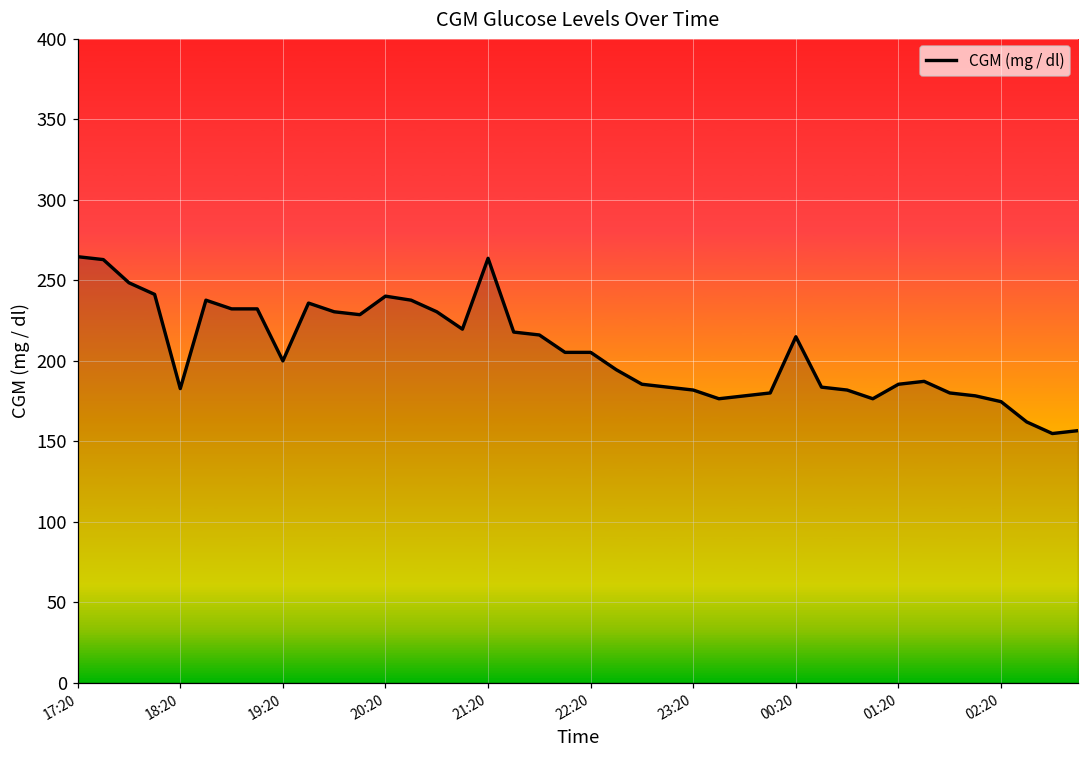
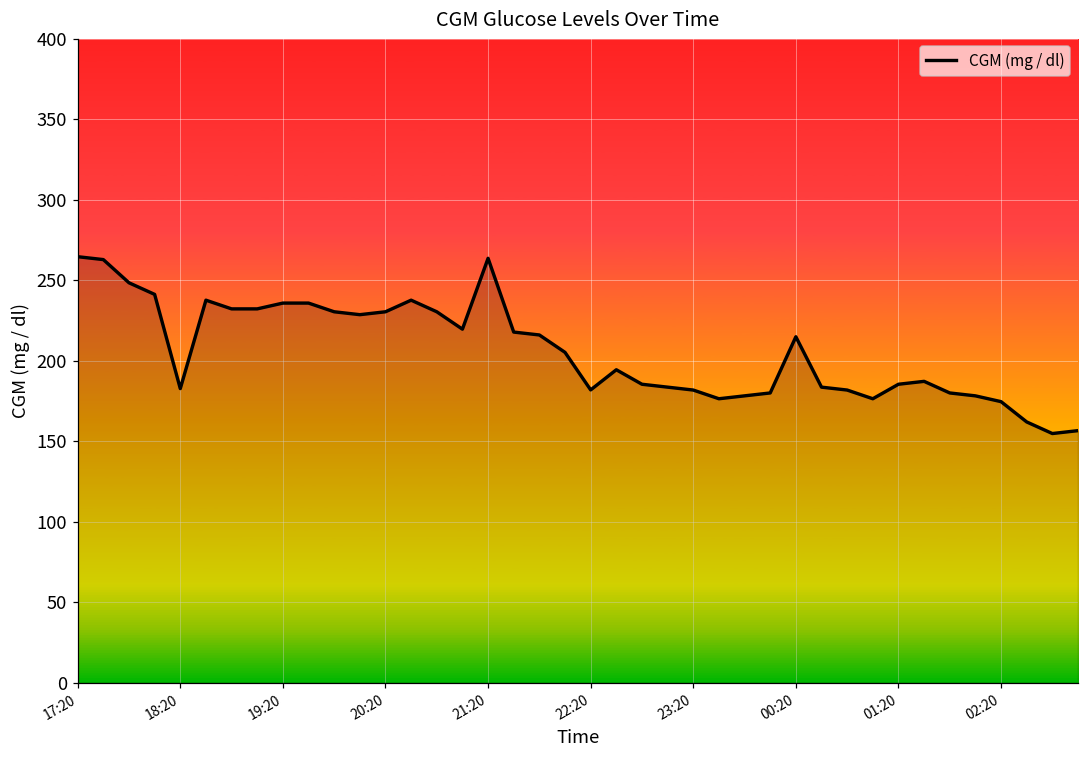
19:20: 200 -> 236
20:20: 240 -> 230
22:20: 205 -> 182
